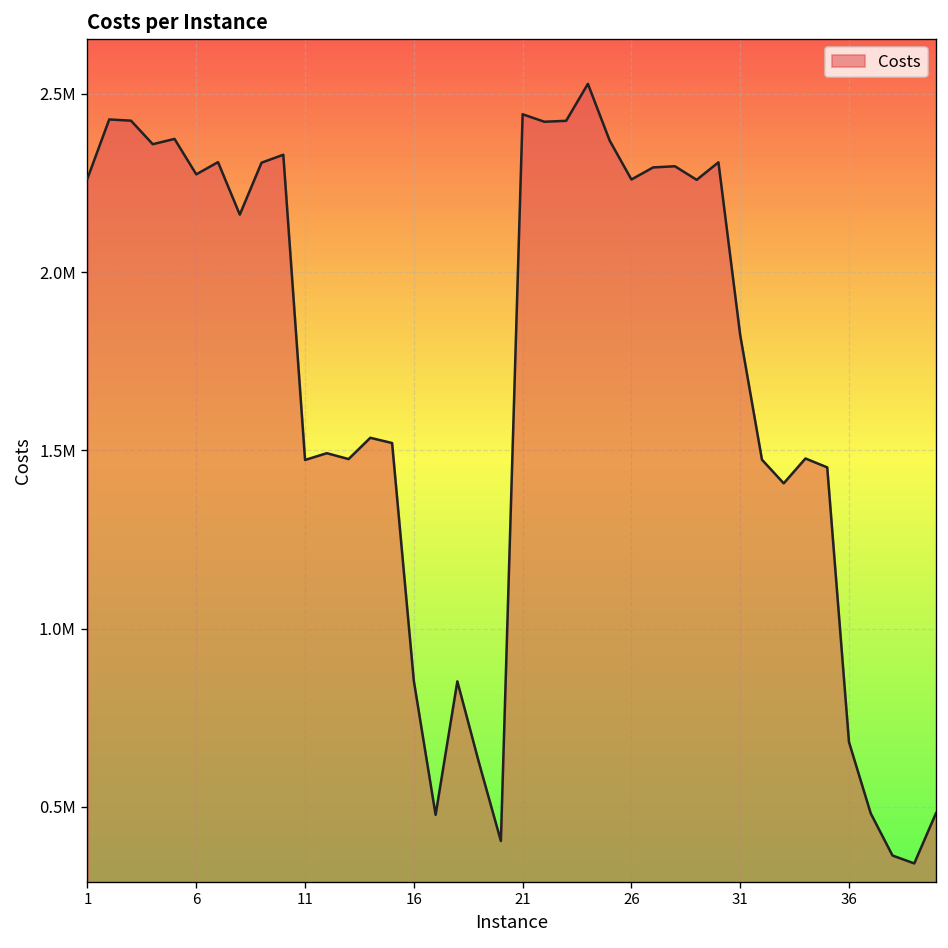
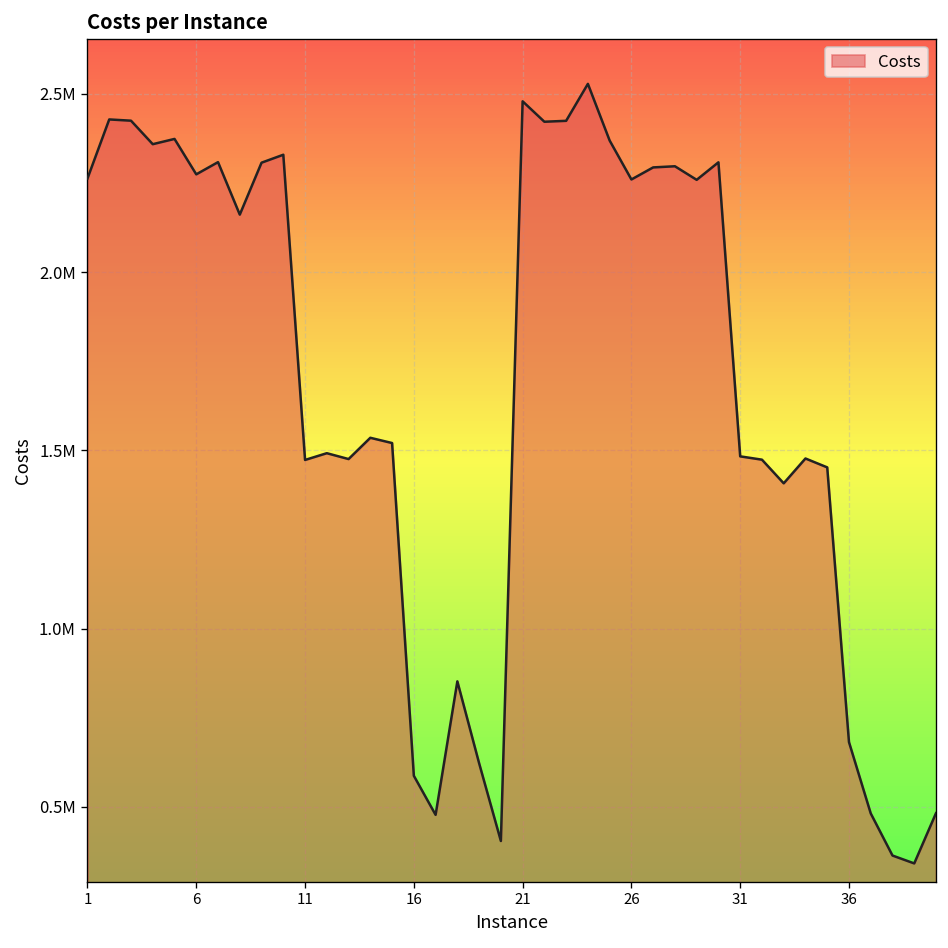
16: 850000 -> 590000
21: 2440000 -> 2480000
31: 1820000 -> 1480000
